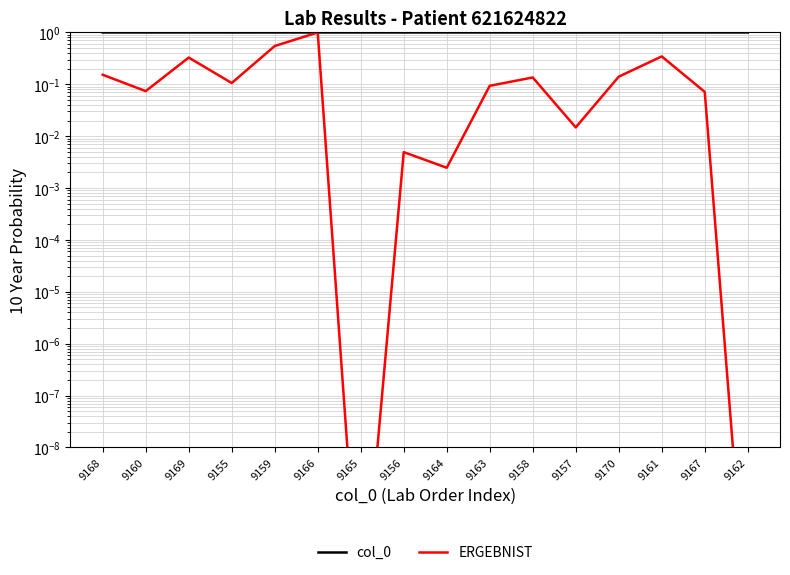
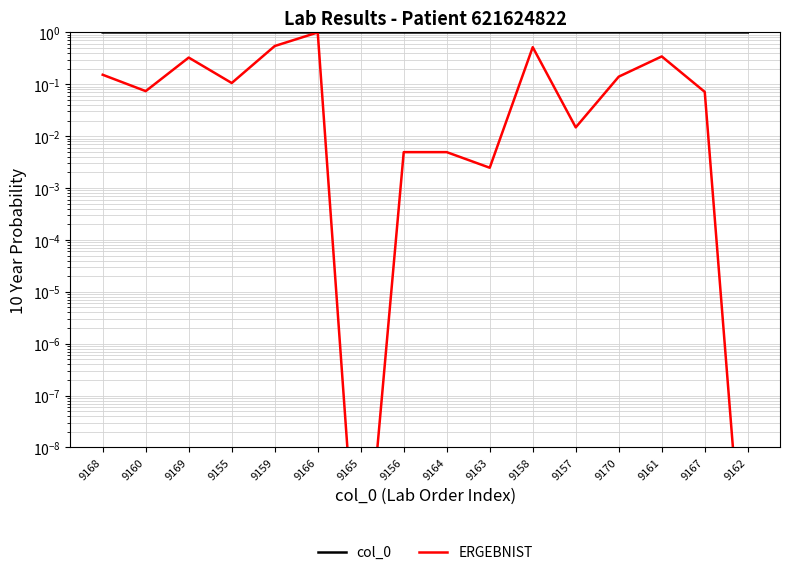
ERGEBNIST, 9164: 0.002 -> 0.005
ERGEBNIST, 9163: 0.09 -> 0.002
ERGEBNIST, 9158: 0.14 -> 0.5
